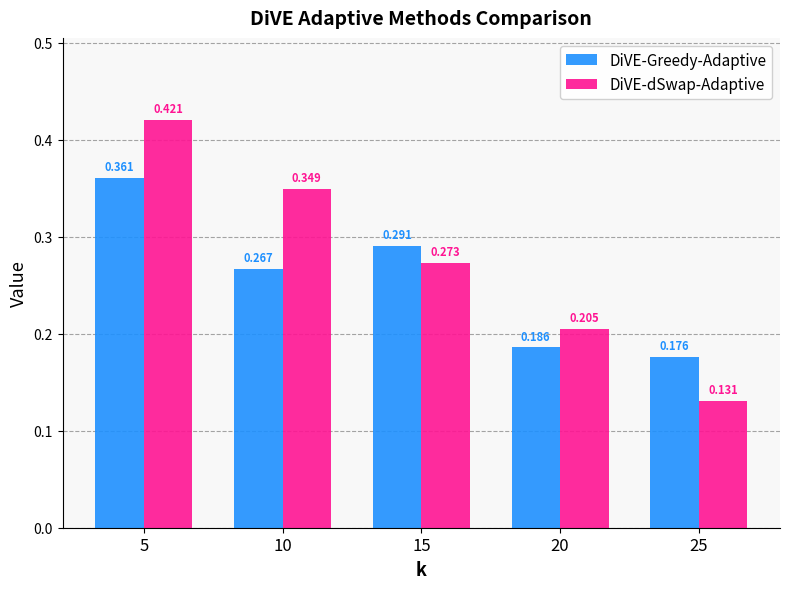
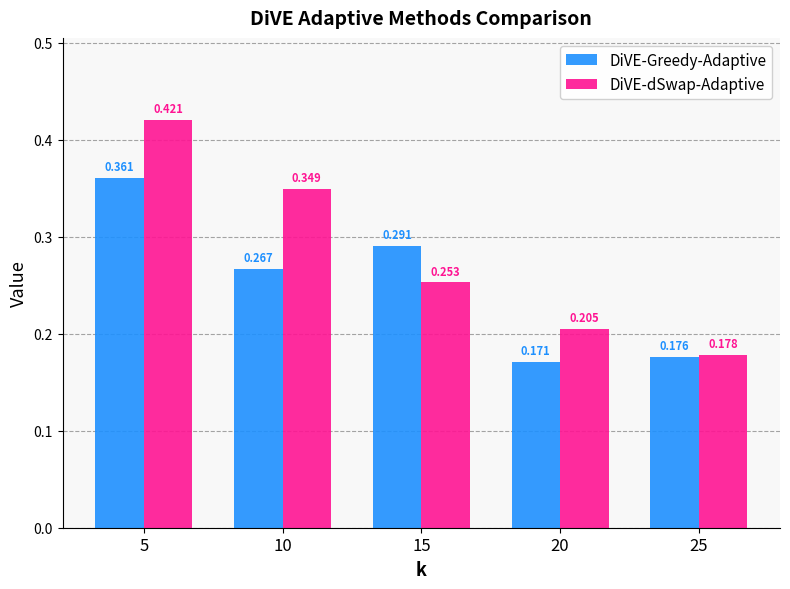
DiVE-dSwap-Adaptive, 15: 0.273 -> 0.253
DiVE-Greedy-Adaptive, 20: 0.186 -> 0.171
DiVE-dSwap-Adaptive, 25: 0.131 -> 0.178
